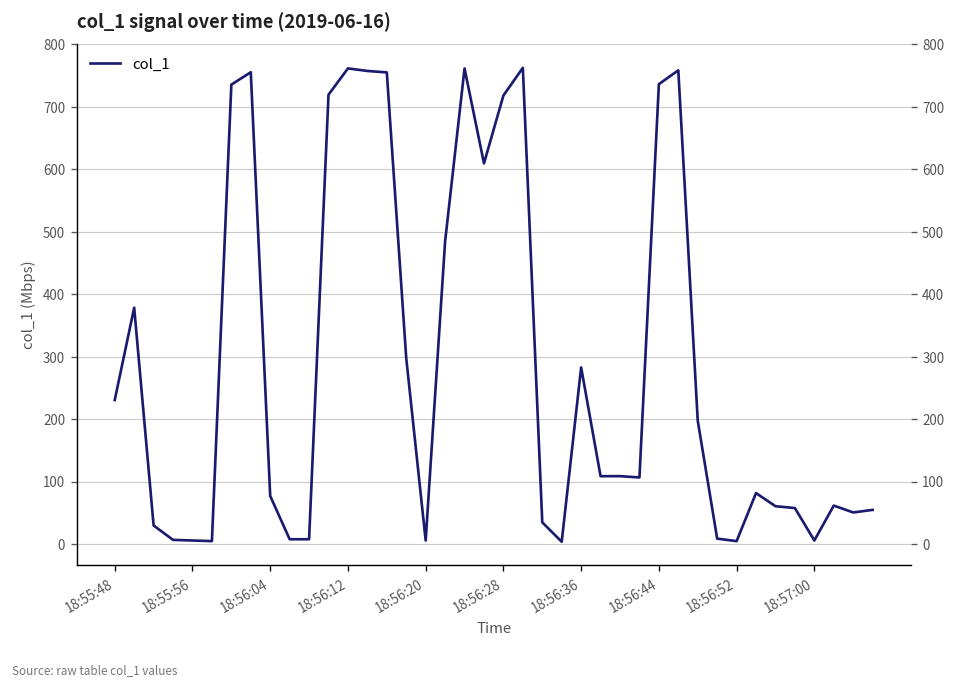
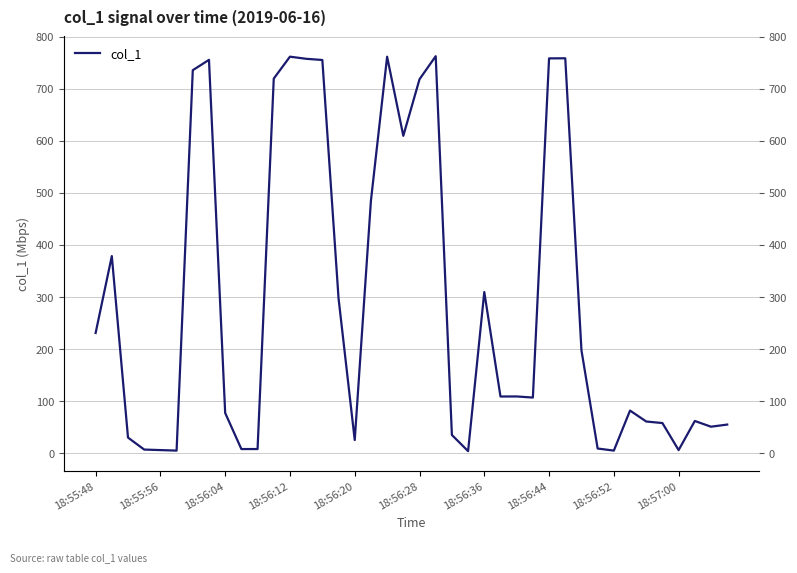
18:56:20: 10 -> 30
18:56:36: 280 -> 310
18:56:44: 740 -> 760
